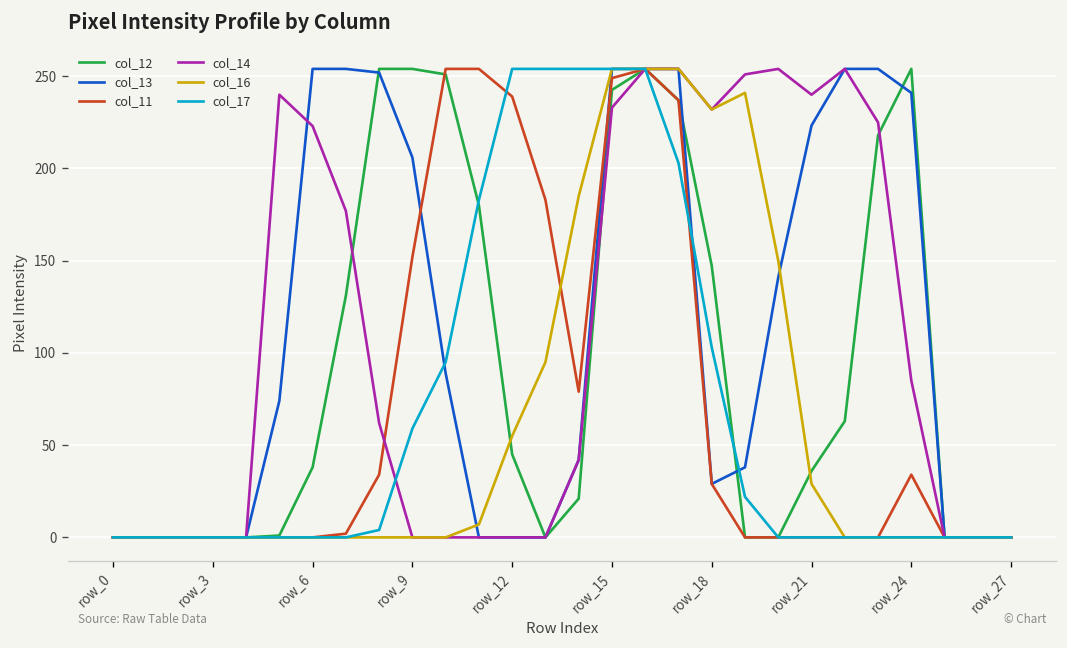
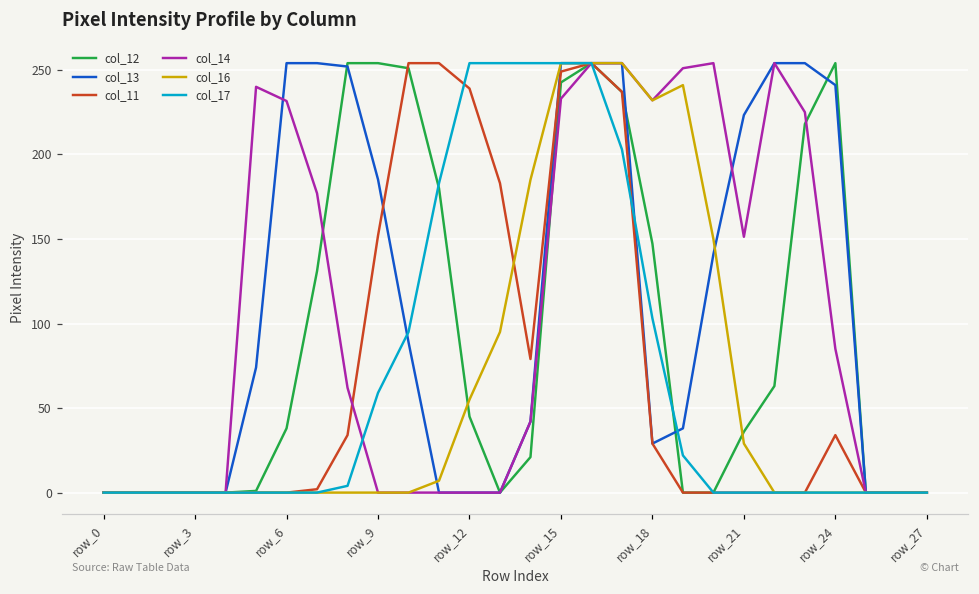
col_14, row_6: 223 -> 232
col_13, row_9: 206 -> 185
col_14, row_21: 240 -> 151
